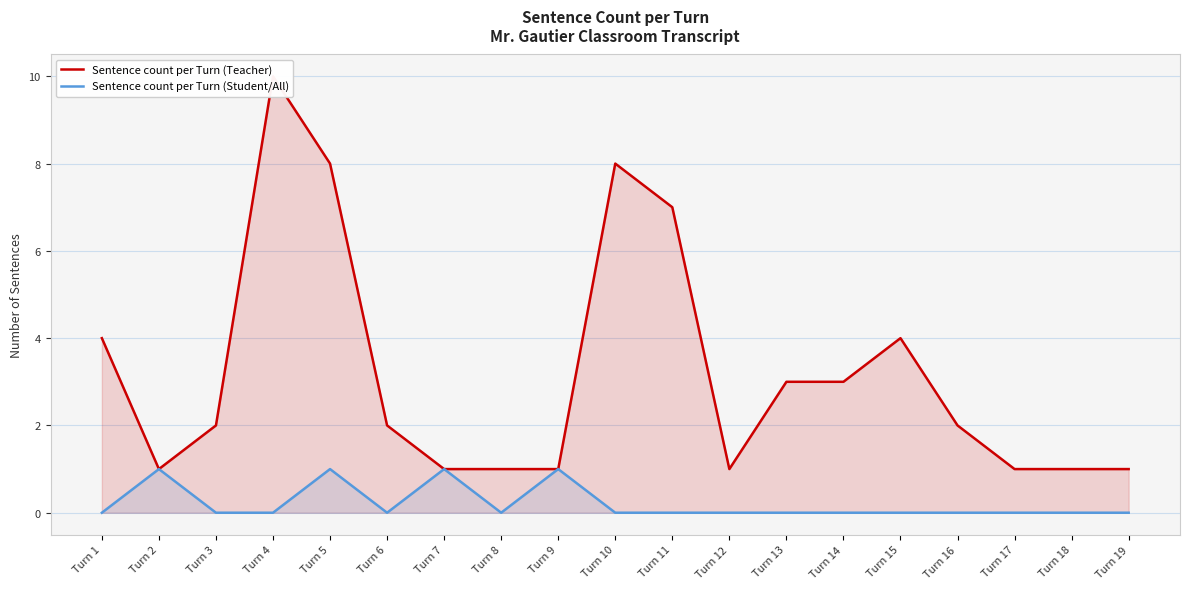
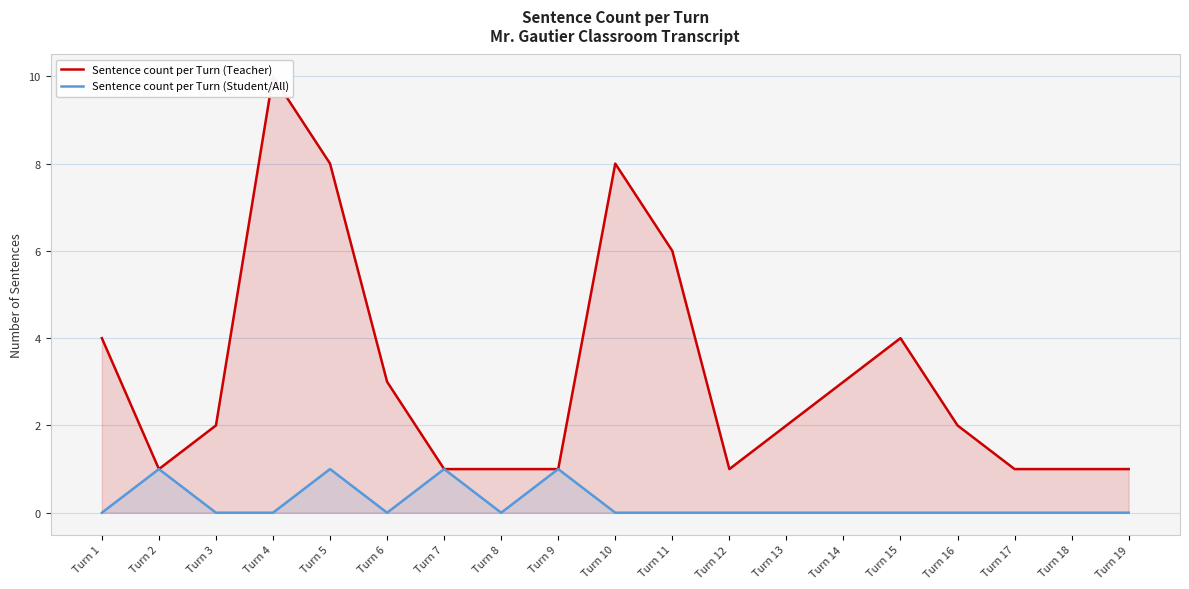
Sentence count per Turn (Teacher), Turn 6: 2 -> 3
Sentence count per Turn (Teacher), Turn 11: 7 -> 6
Sentence count per Turn (Teacher), Turn 13: 3 -> 2
